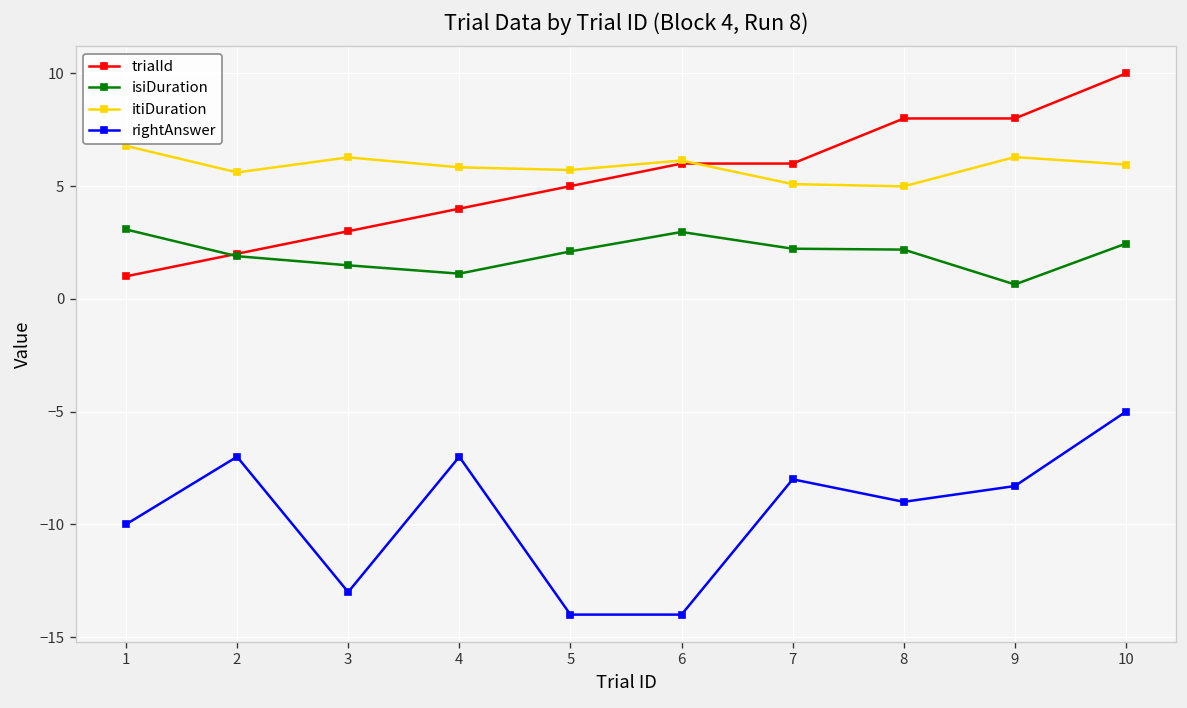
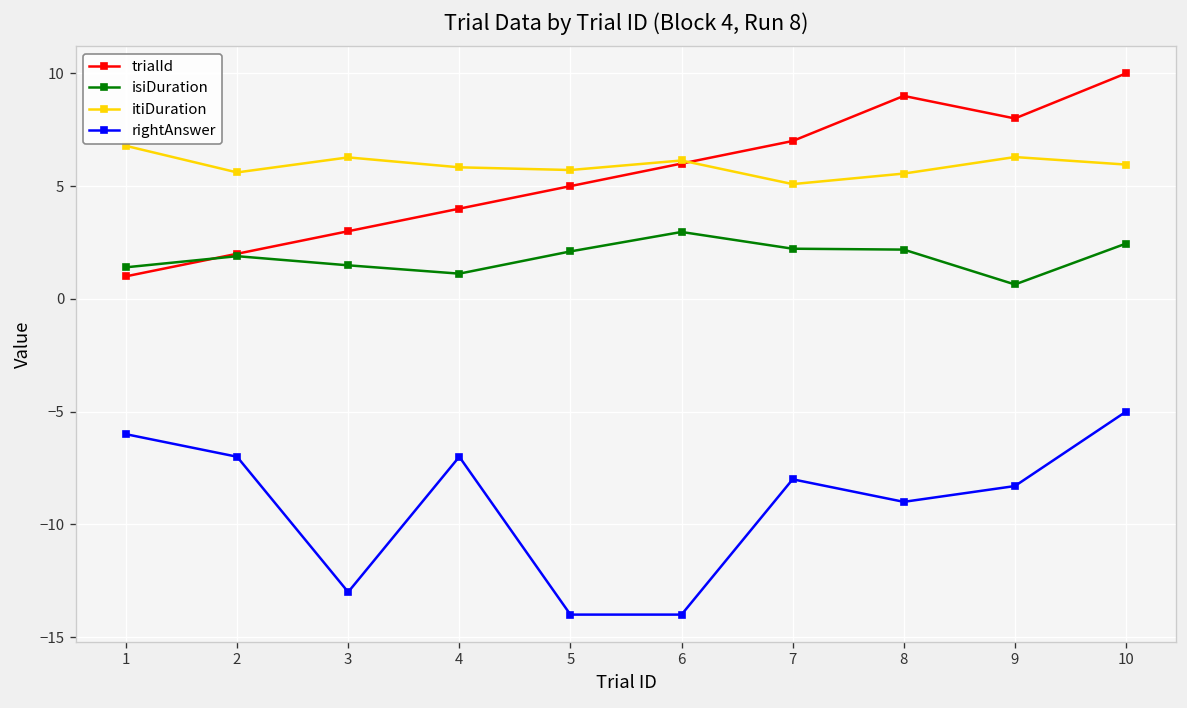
isiDuration, 1: 3.1 -> 1.4
rightAnswer, 1: -10 -> -6
trialId, 7: 6 -> 7
trialId, 8: 8 -> 9
itiDuration, 8: 5.0 -> 5.6
